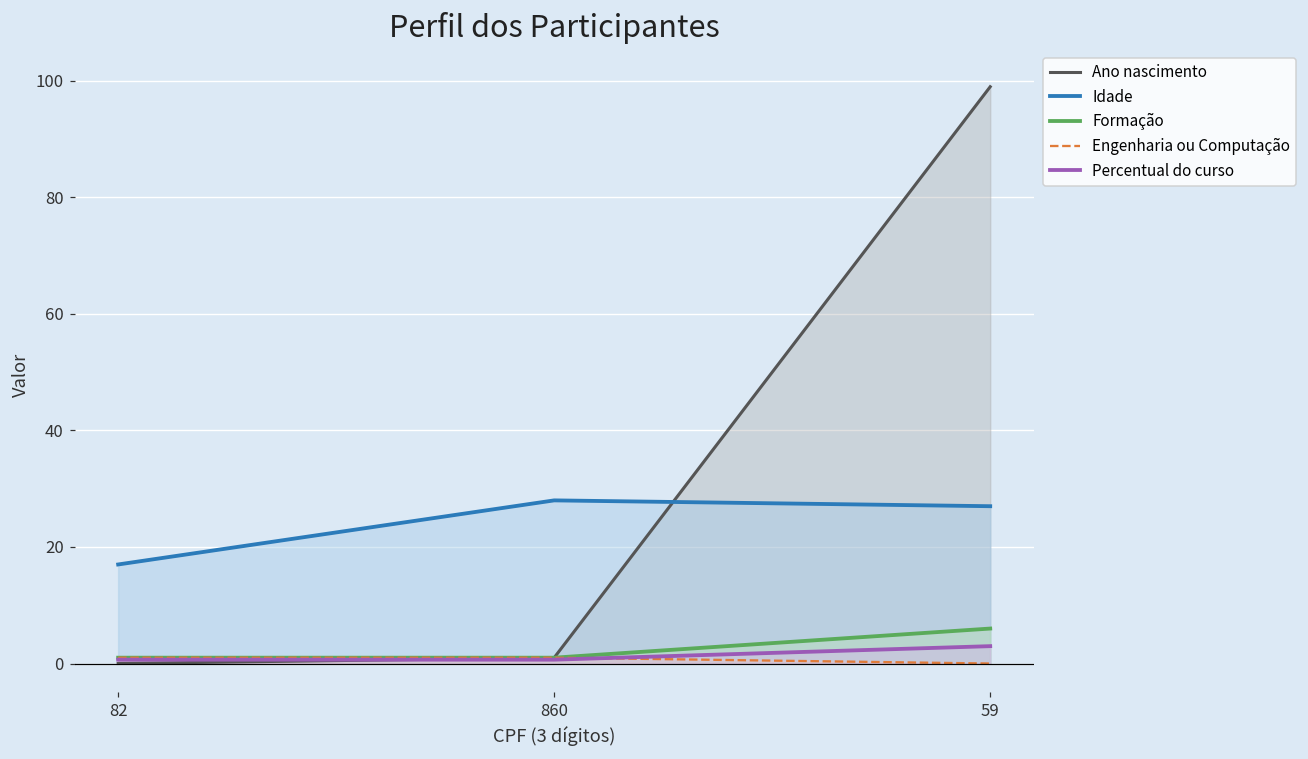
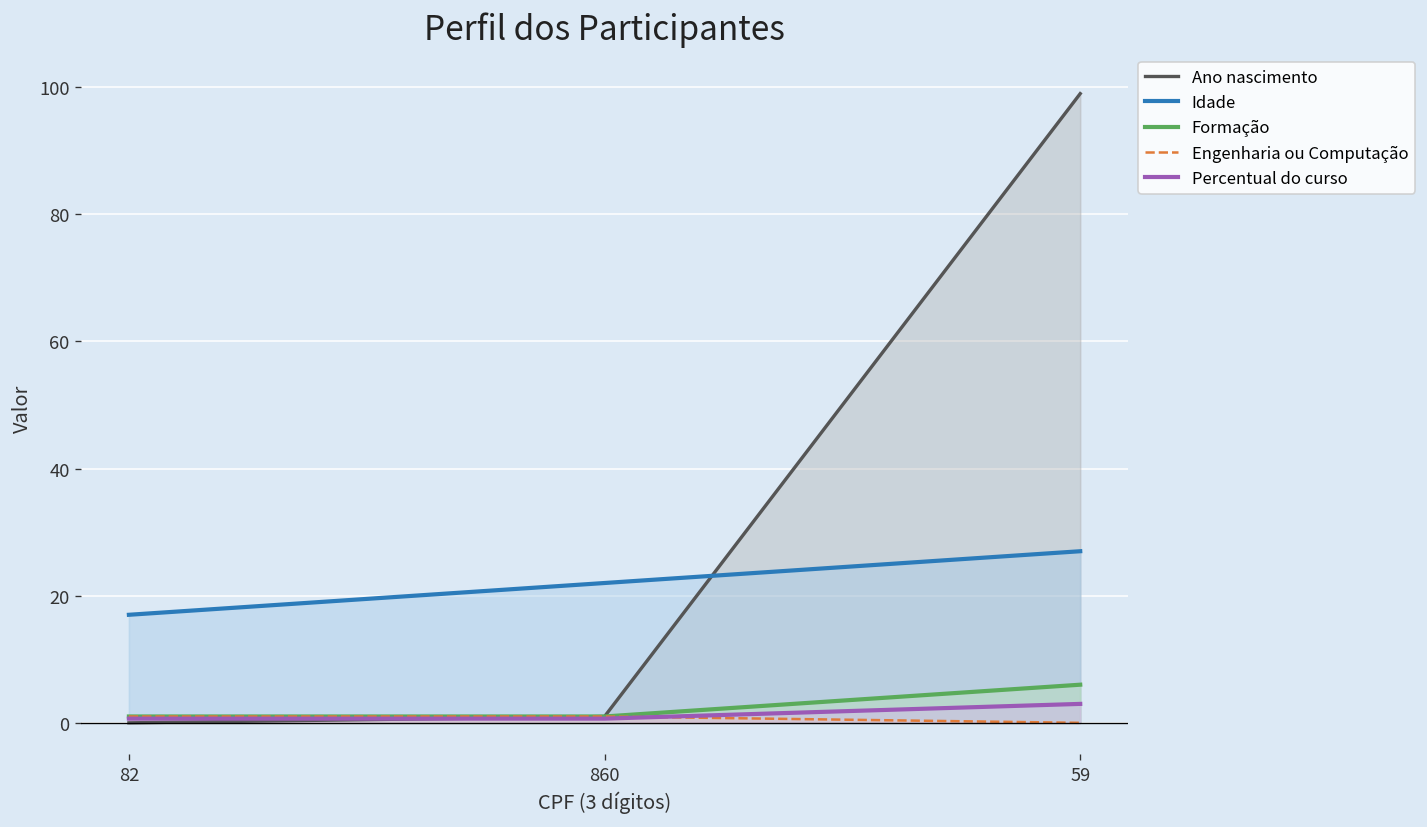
Idade, 860: 28 -> 22
